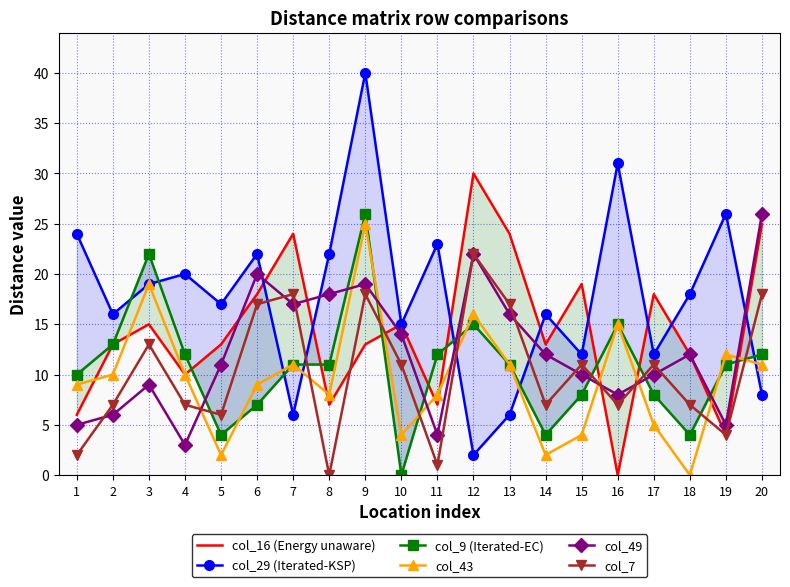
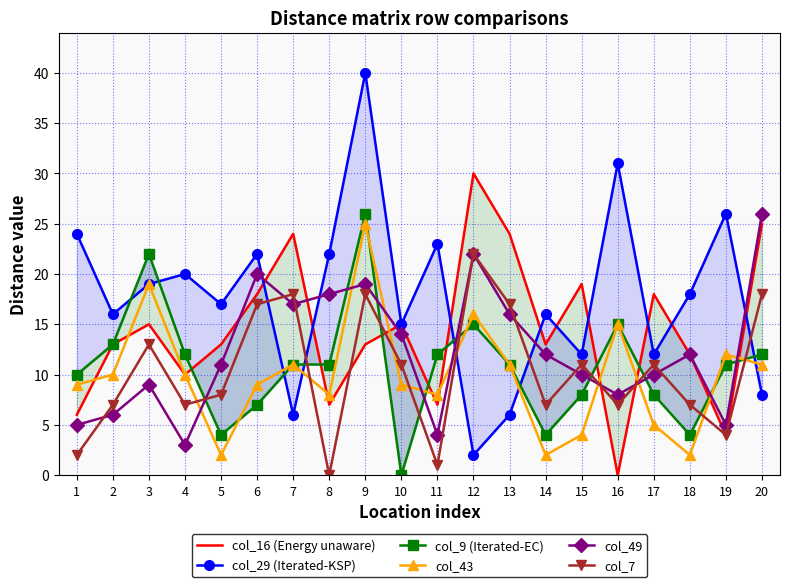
col_7, 5: 6 -> 8
col_43, 10: 4 -> 9
col_43, 18: 0 -> 2
